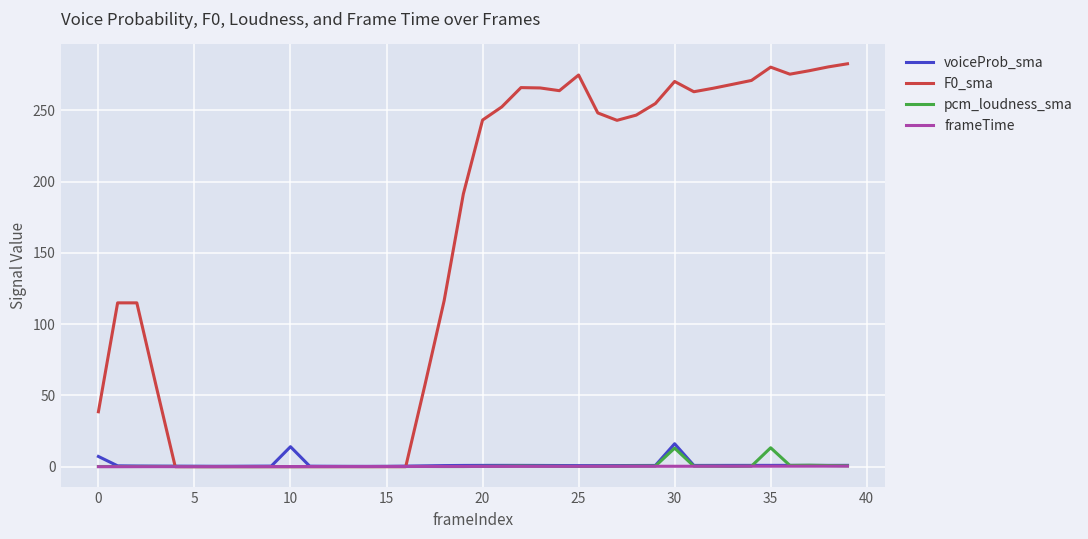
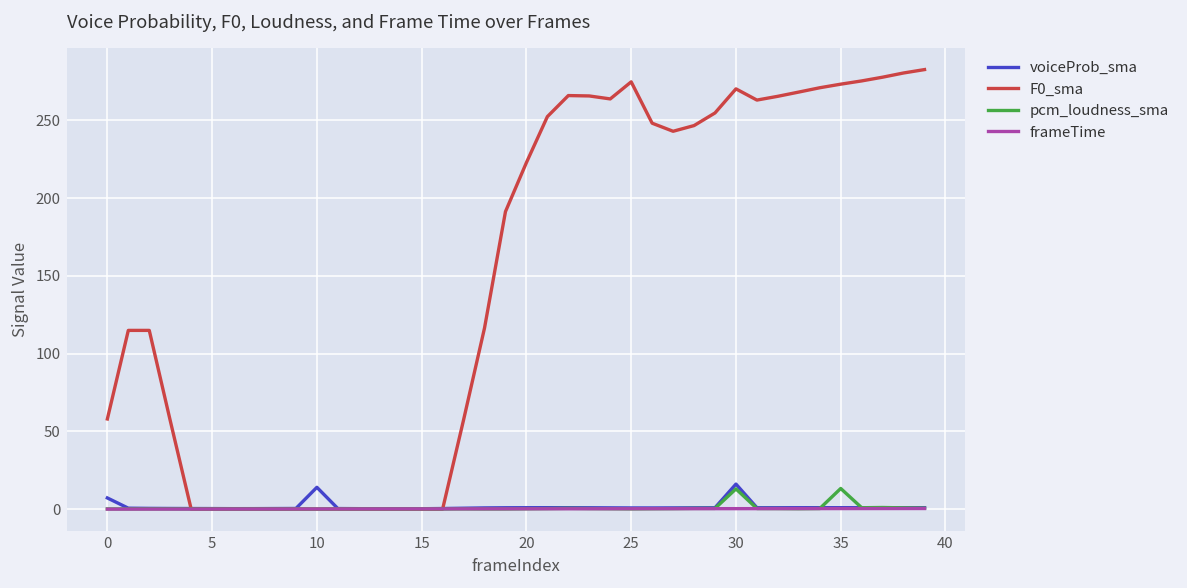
F0_sma, 0: 39 -> 58
F0_sma, 20: 243 -> 223
F0_sma, 35: 280 -> 273
